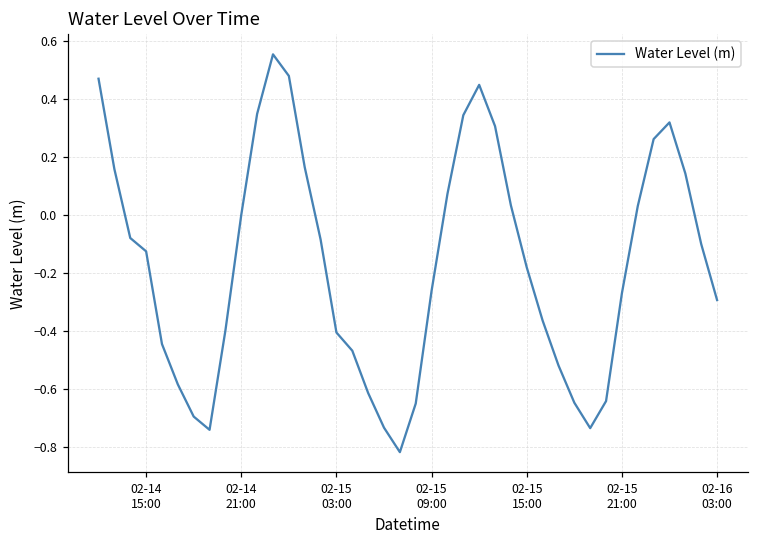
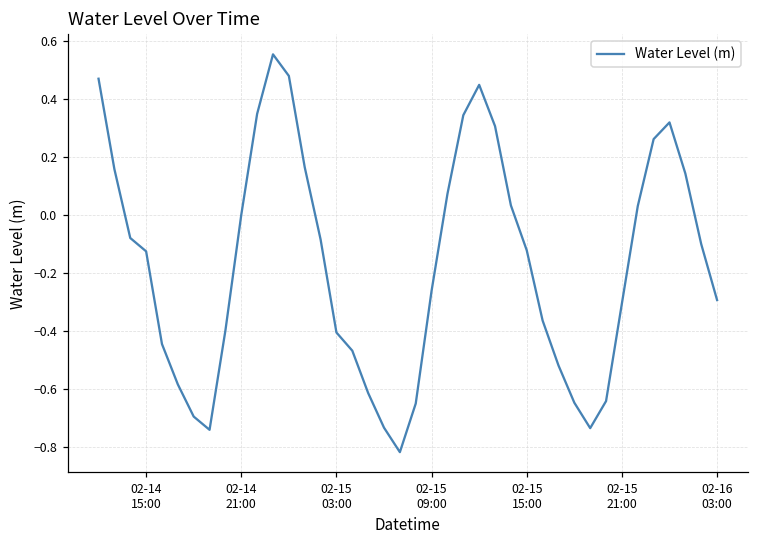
02-15 15:00: -0.18 -> -0.12
02-15 21:00: -0.27 -> -0.30
